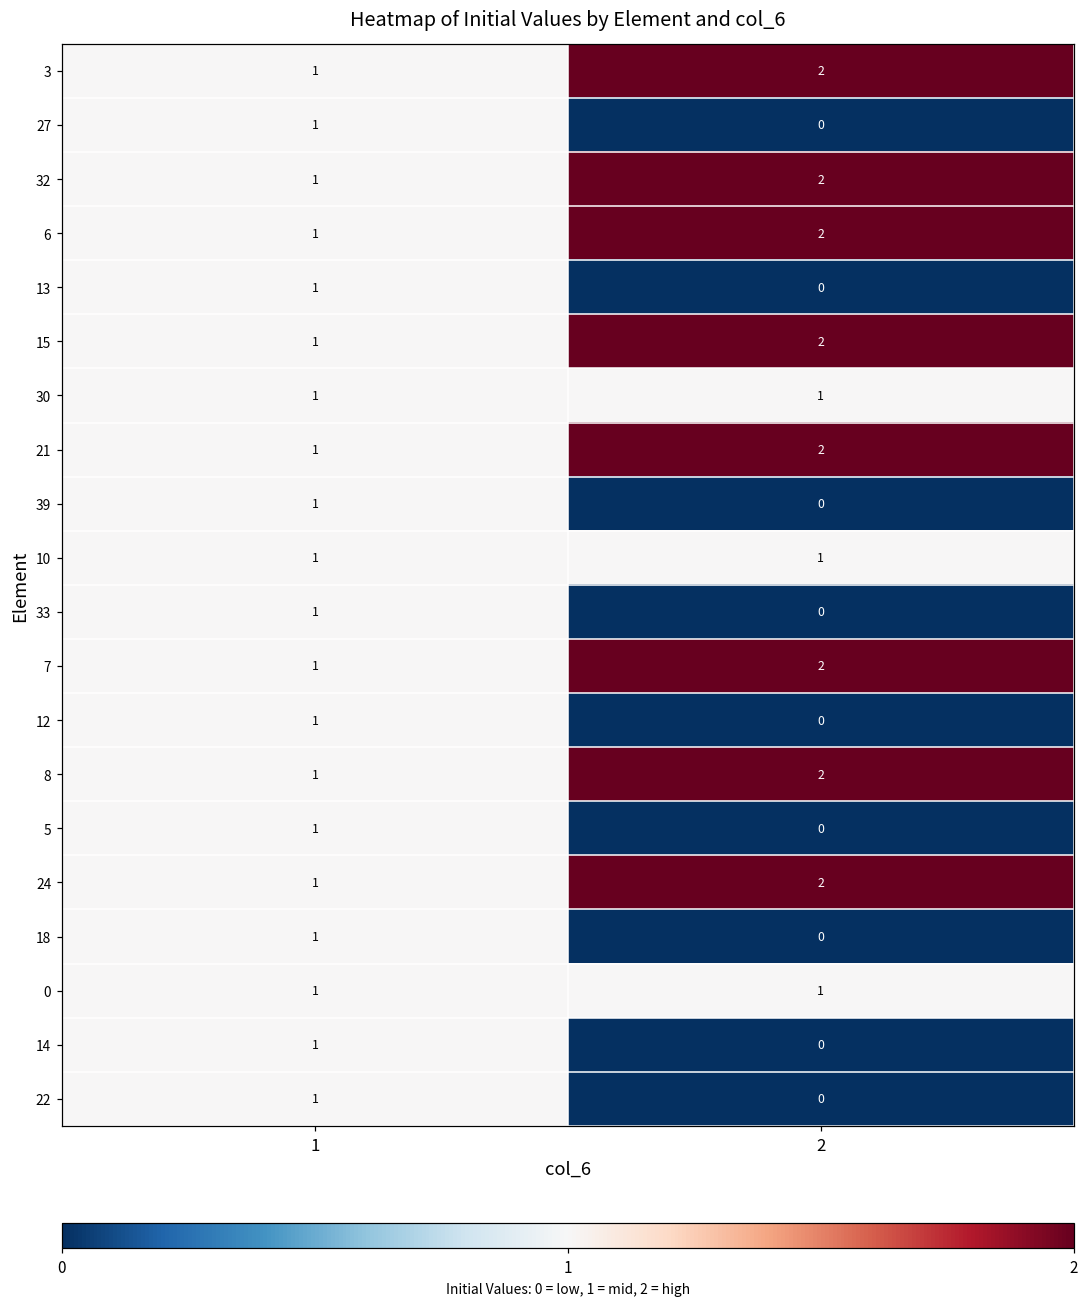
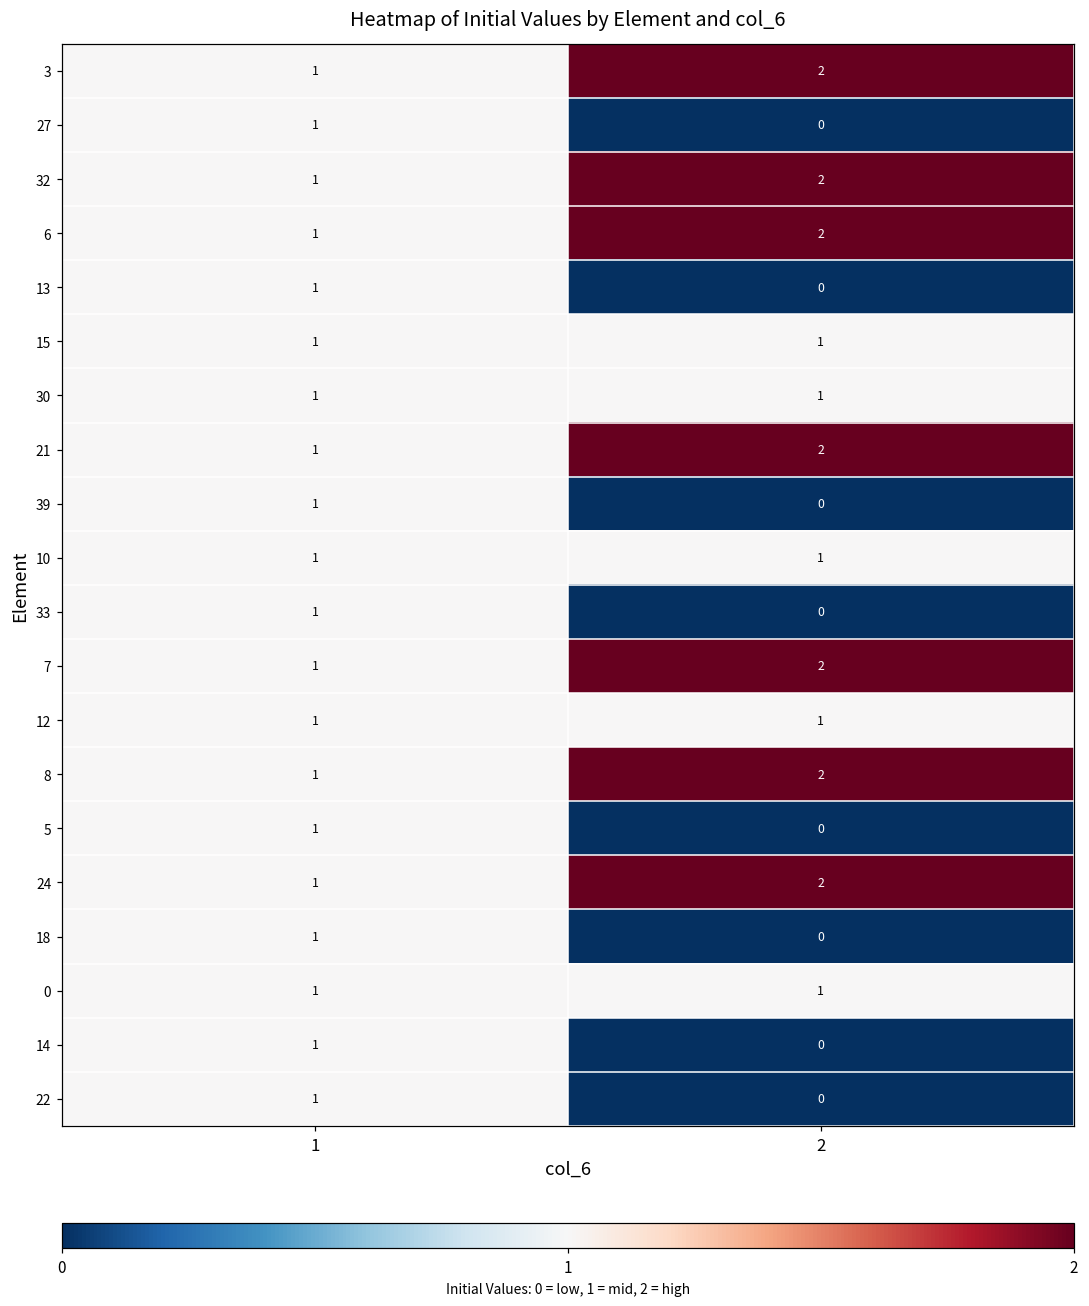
15, 2: 2 -> 1
12, 2: 0 -> 1
